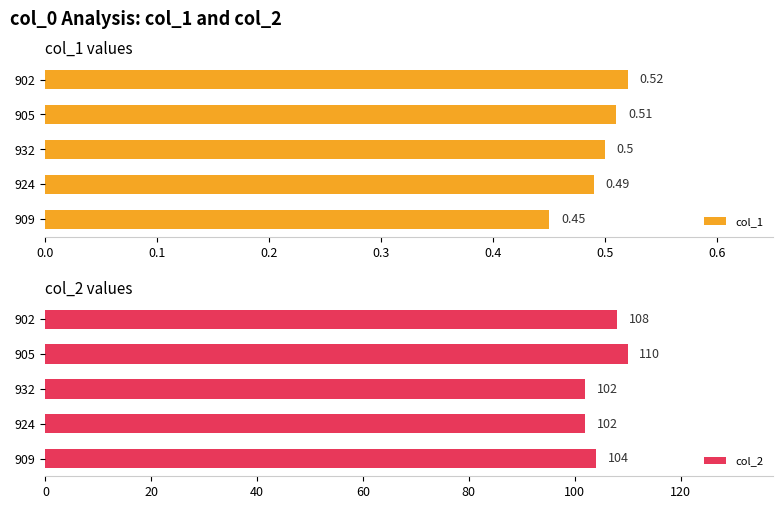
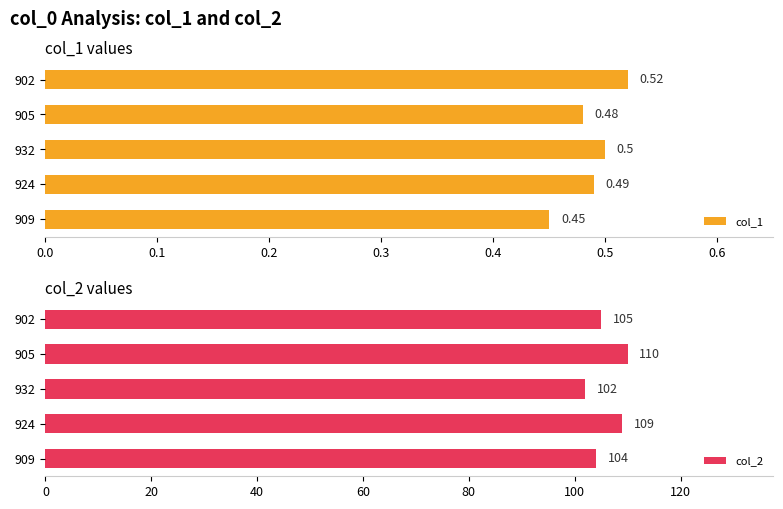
col_1 values, 905: 0.51 -> 0.48
col_2 values, 902: 108 -> 105
col_2 values, 924: 102 -> 109
